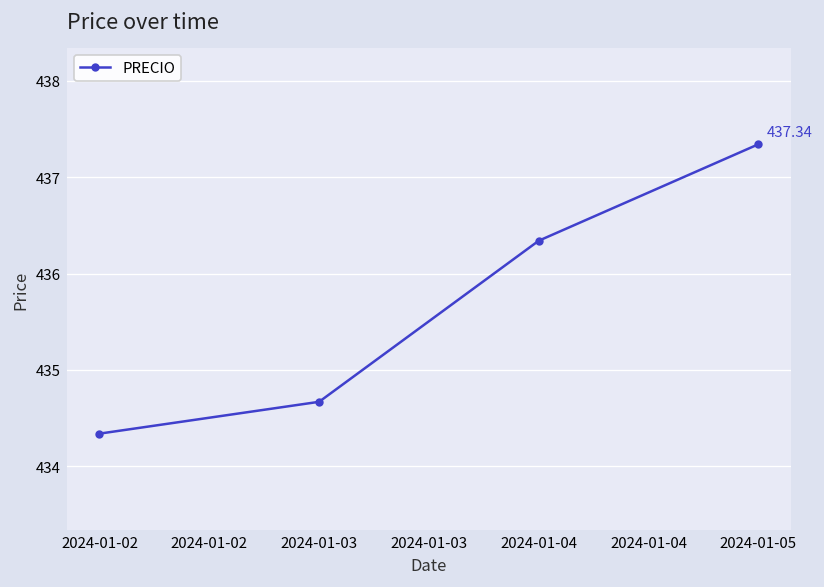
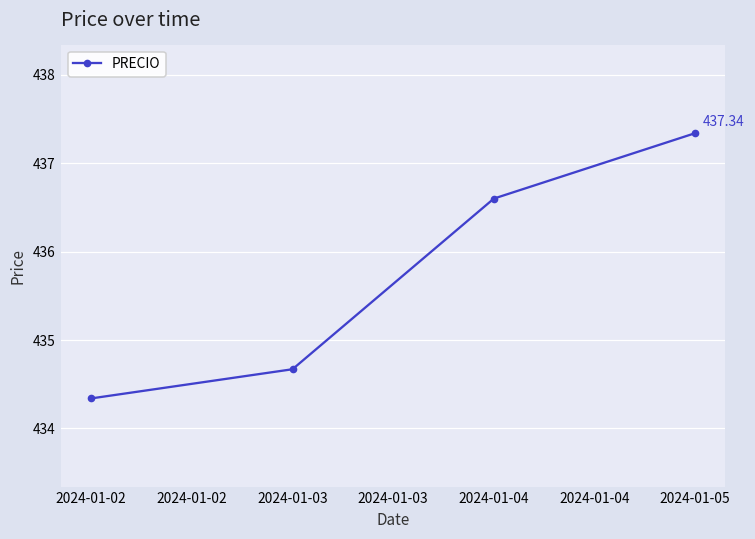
2024-01-04: 436.3 -> 436.6
